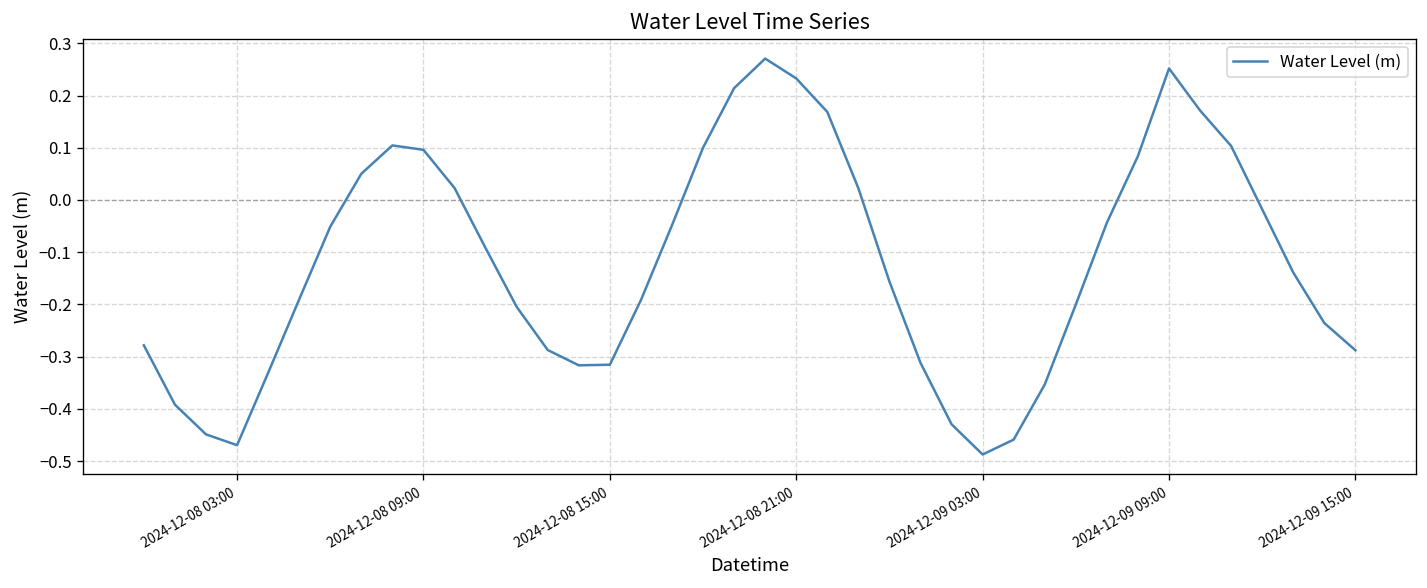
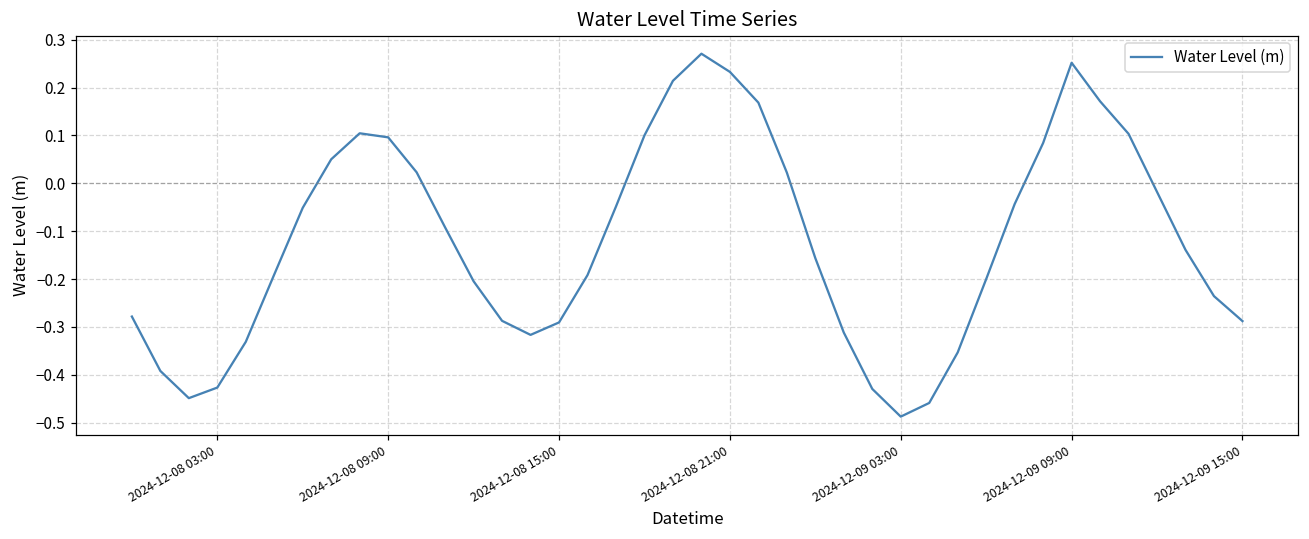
2024-12-08 03:00: -0.47 -> -0.43
2024-12-08 15:00: -0.32 -> -0.29
